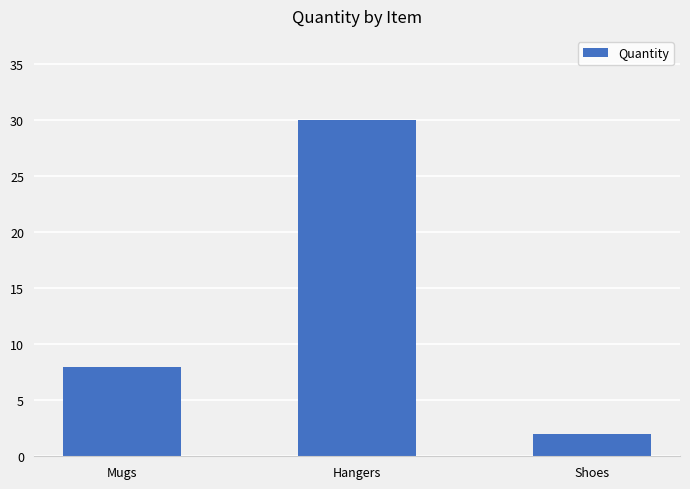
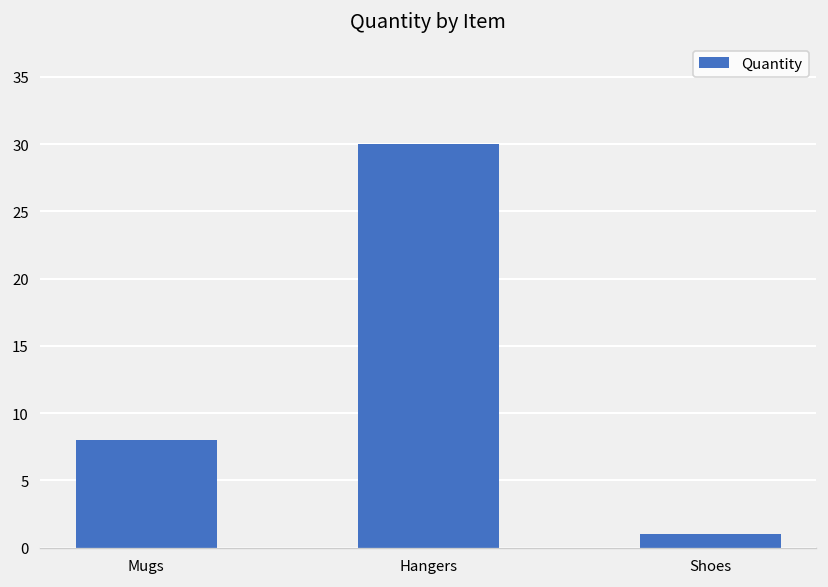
Shoes: 2 -> 1
